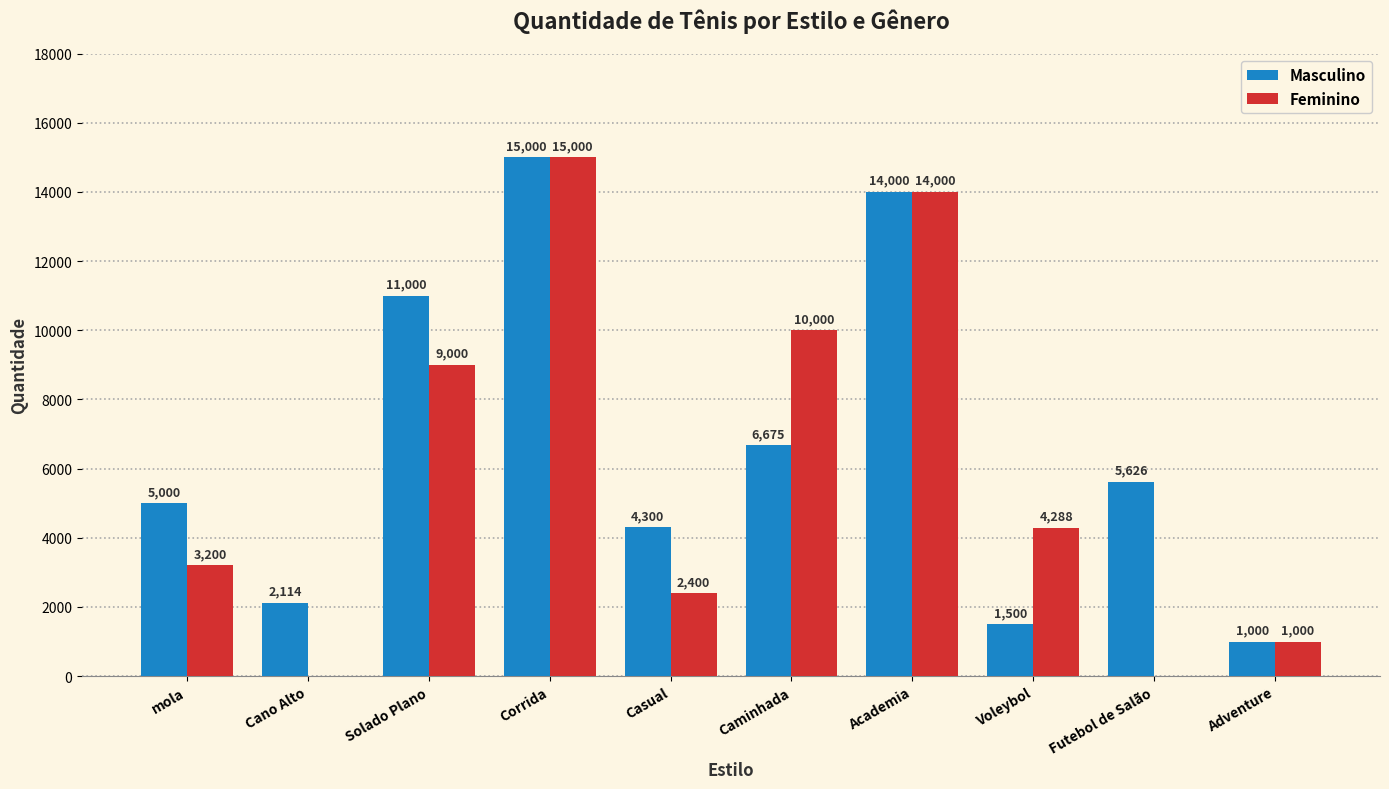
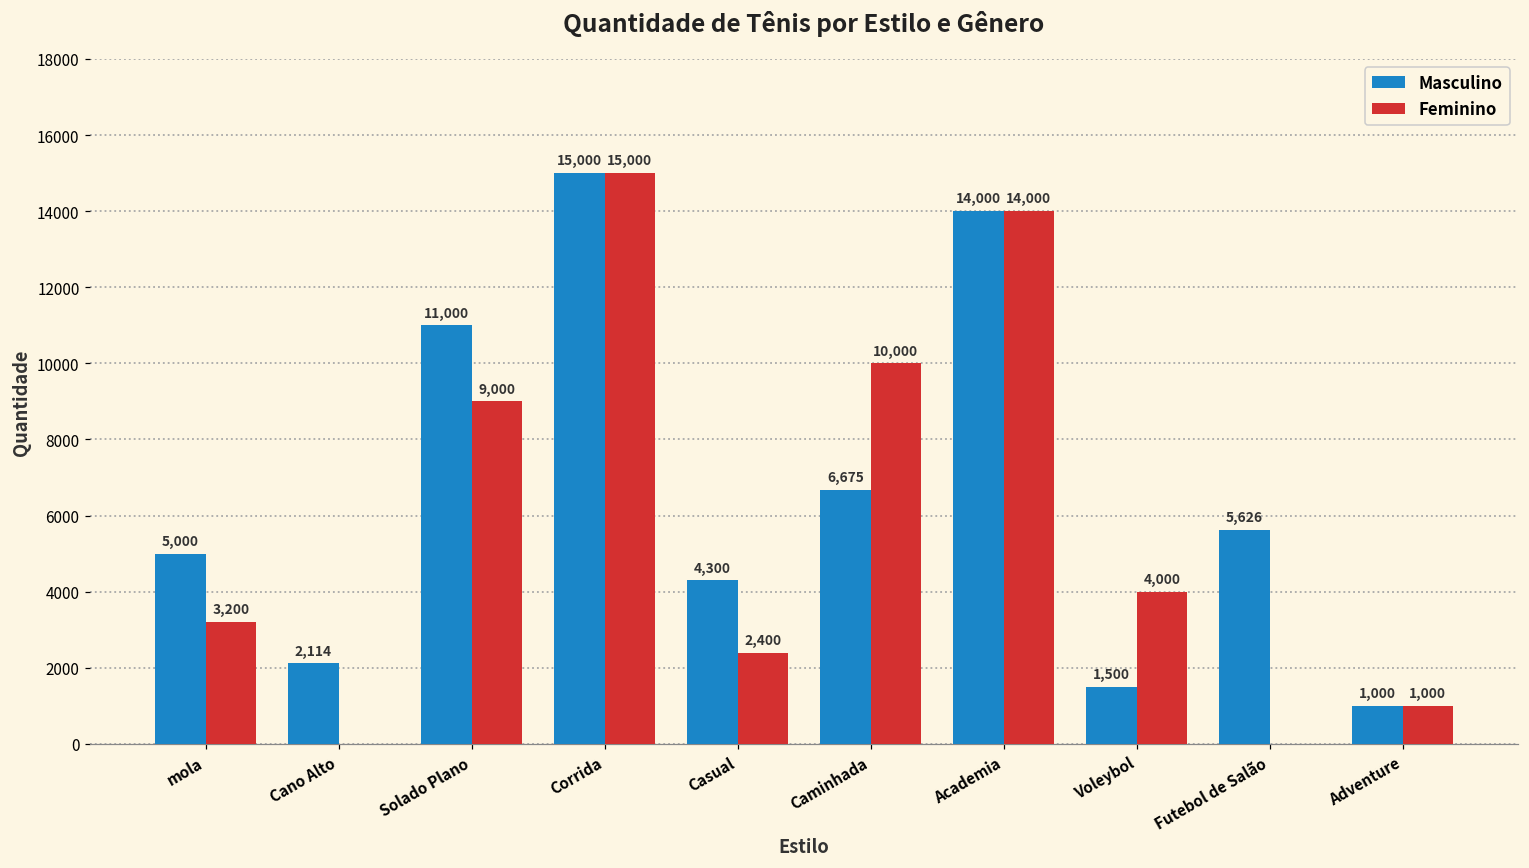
Feminino, Voleybol: 4,288 -> 4,000
